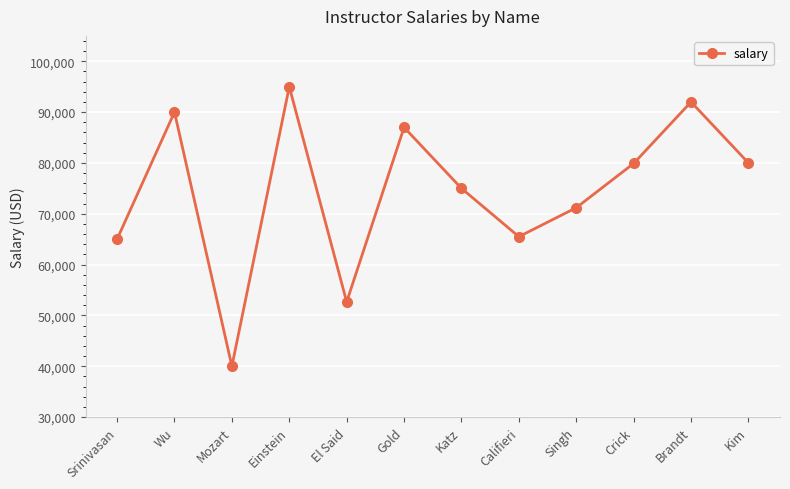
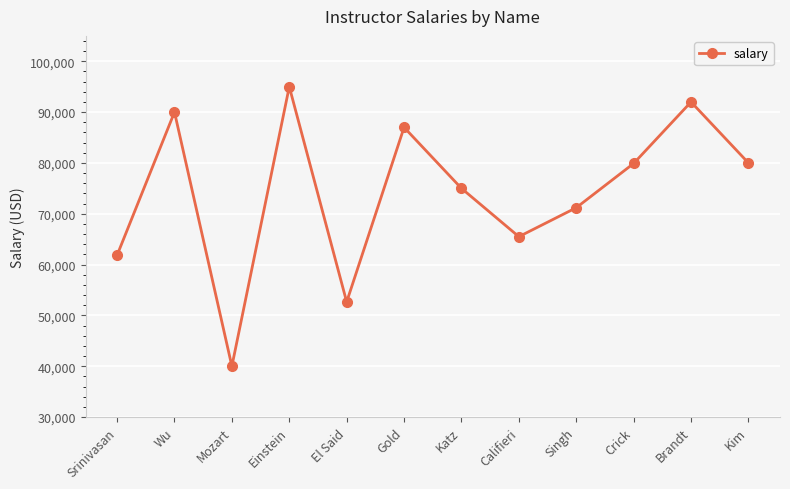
Srinivasan: 65,000 -> 62,000
